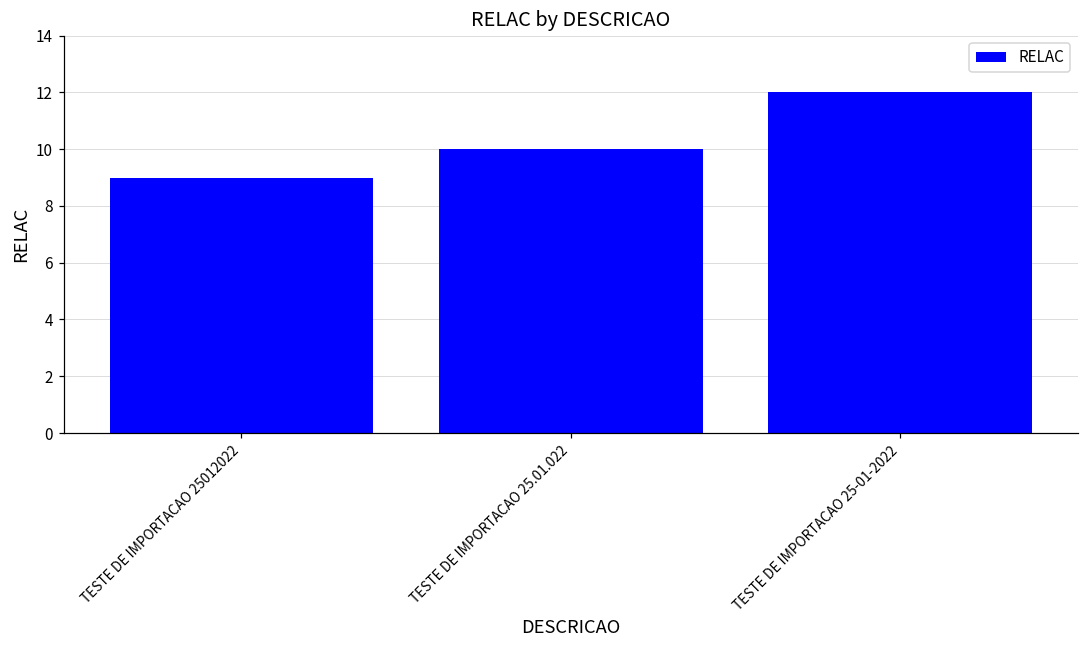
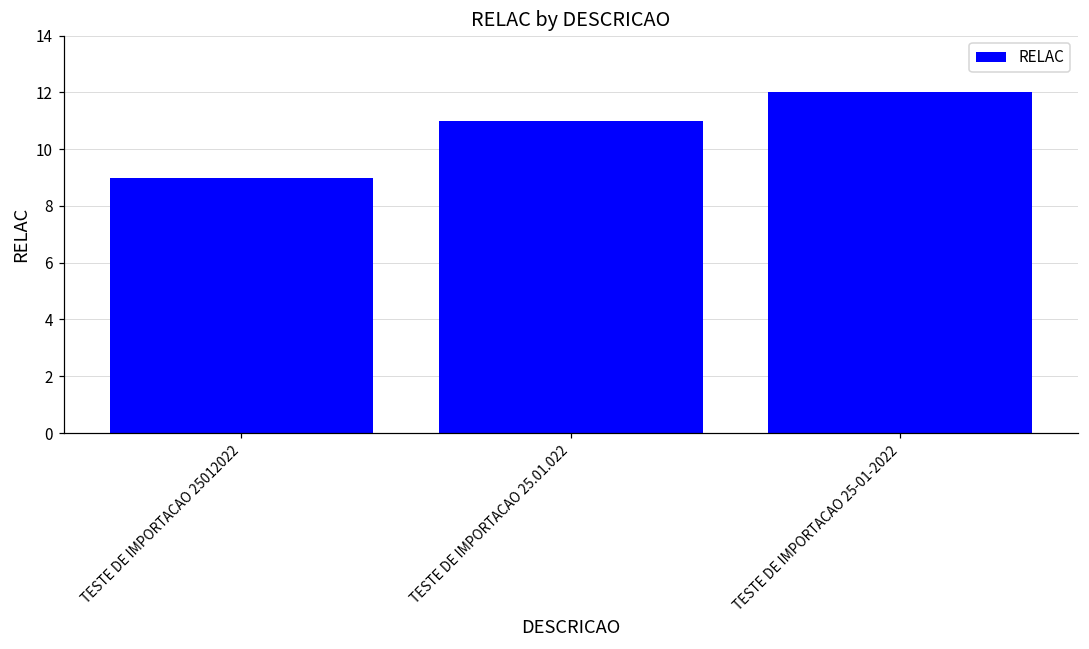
TESTE DE IMPORTACAO 25.01.022: 10 -> 11
